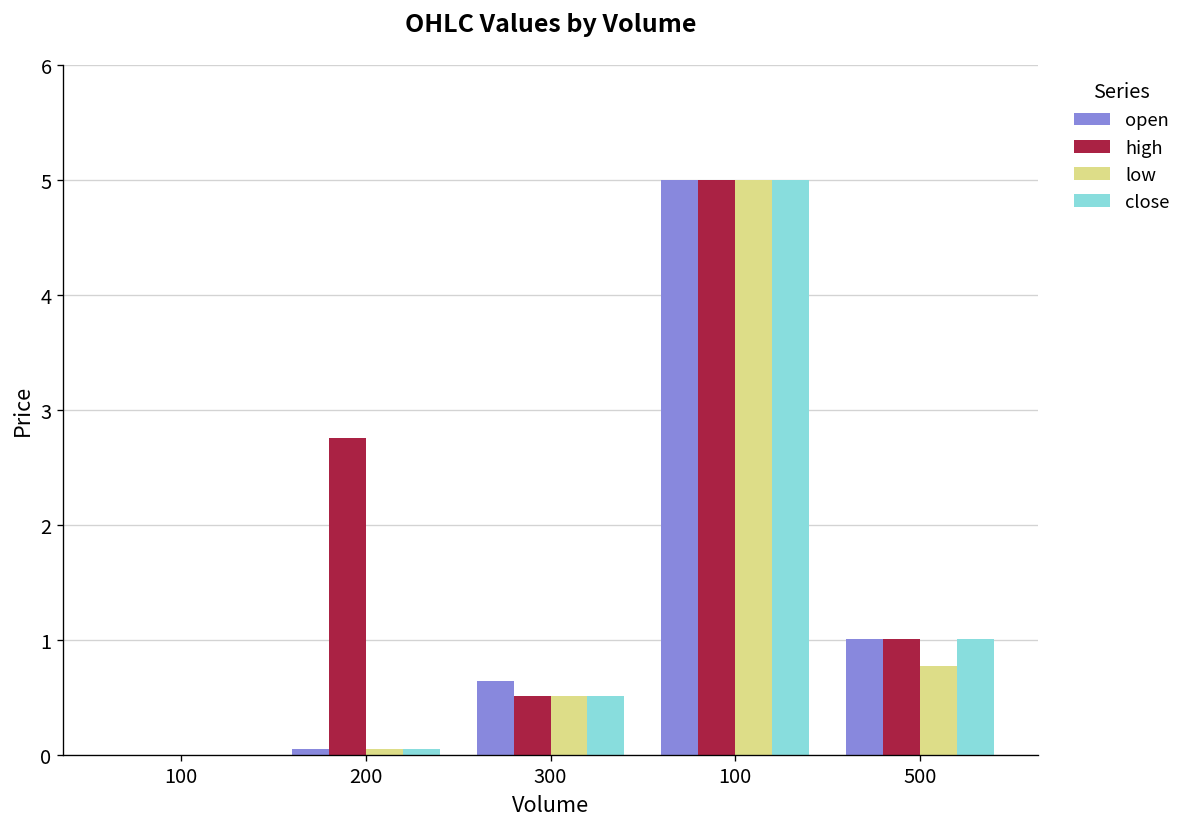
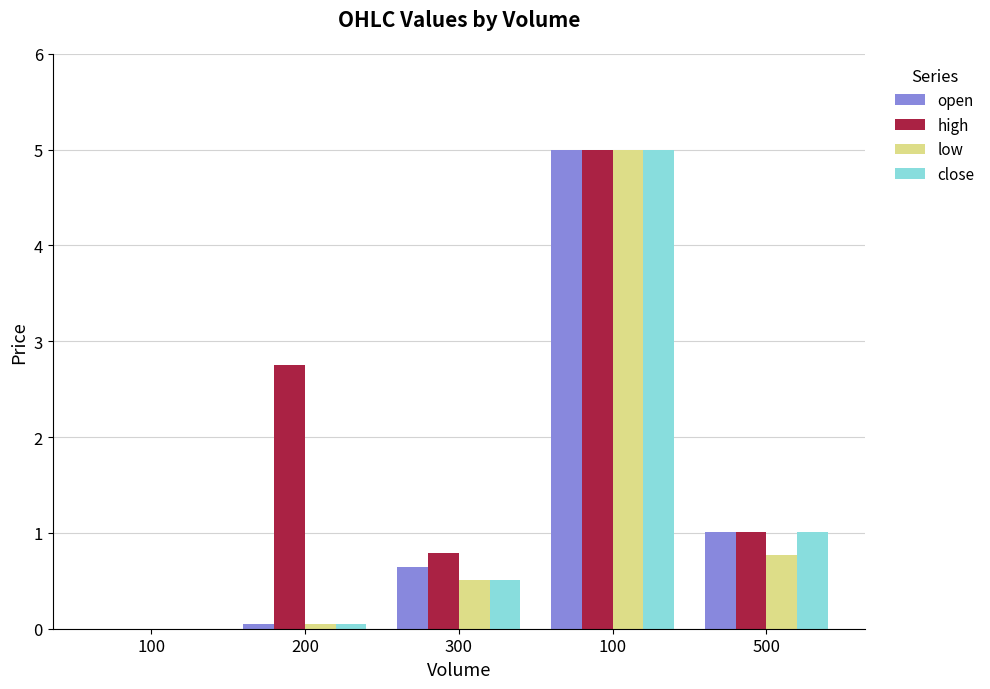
high, 300: 0.5 -> 0.8
